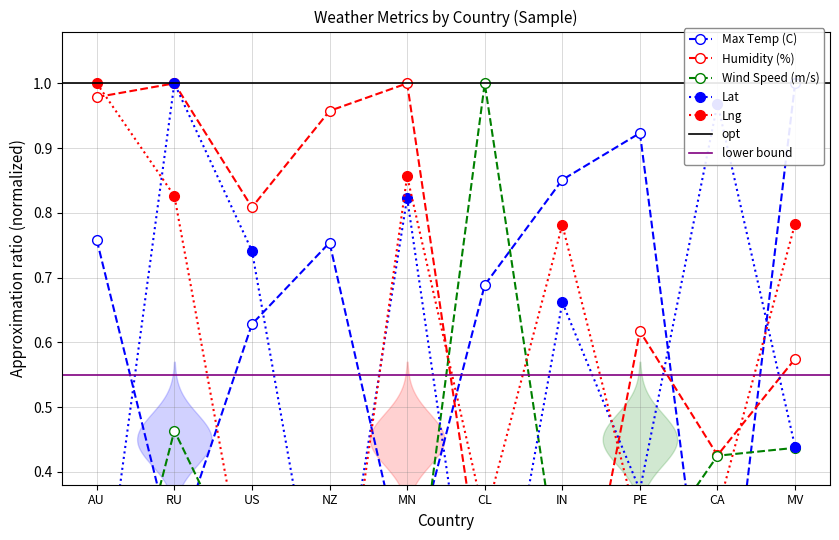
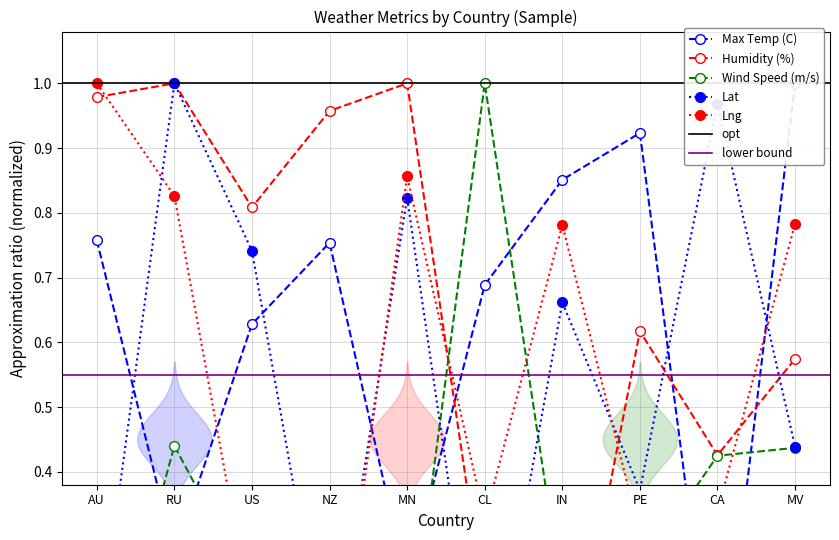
Wind Speed (m/s), RU: 0.46 -> 0.44
